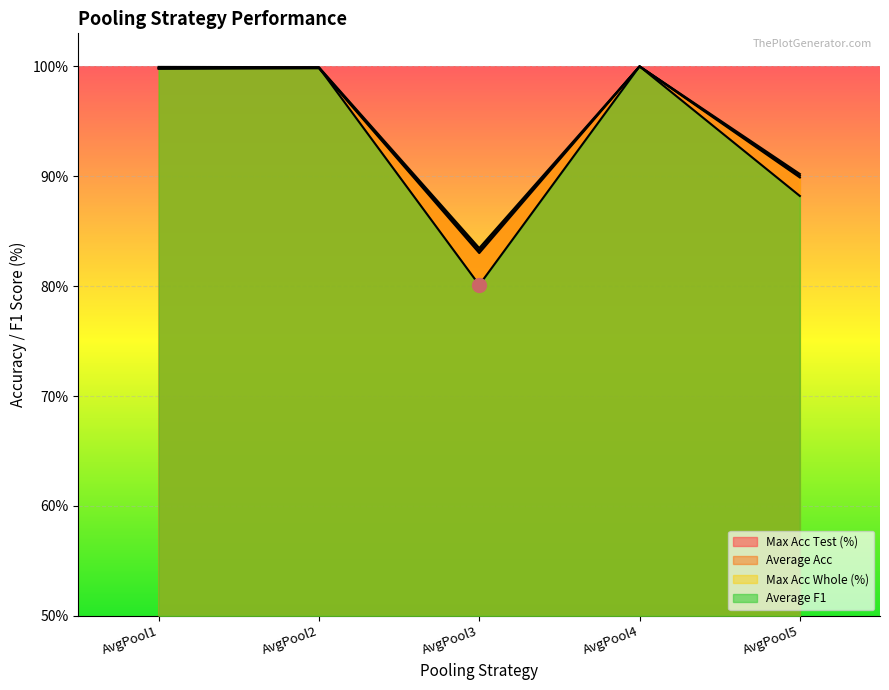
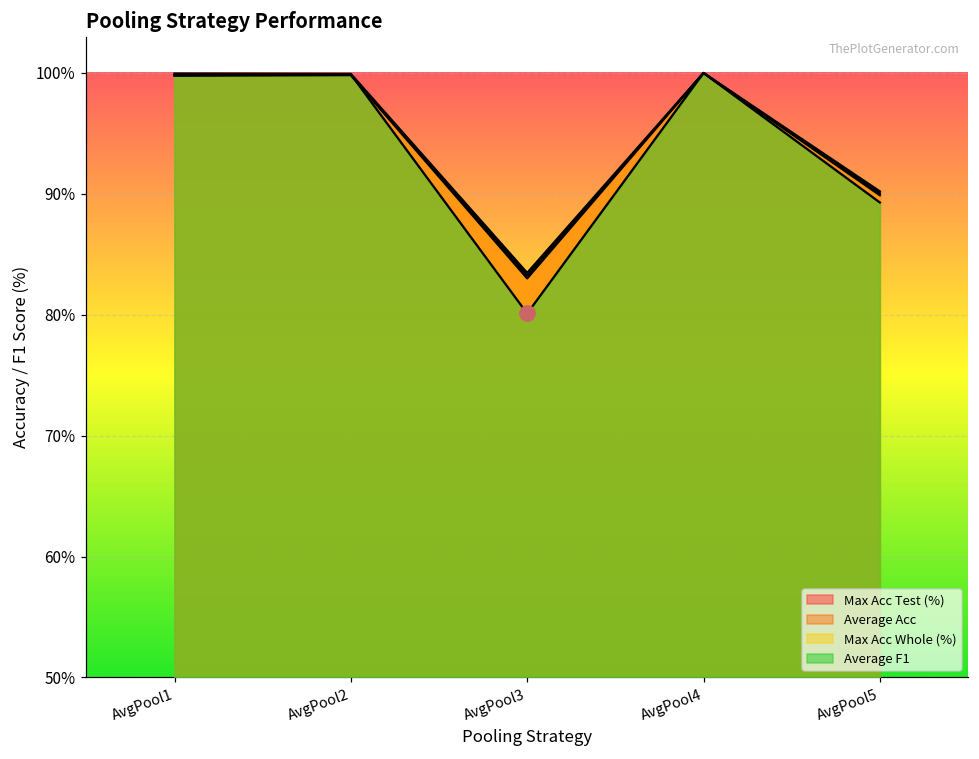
Average F1, AvgPool5: 88.2% -> 89.3%
